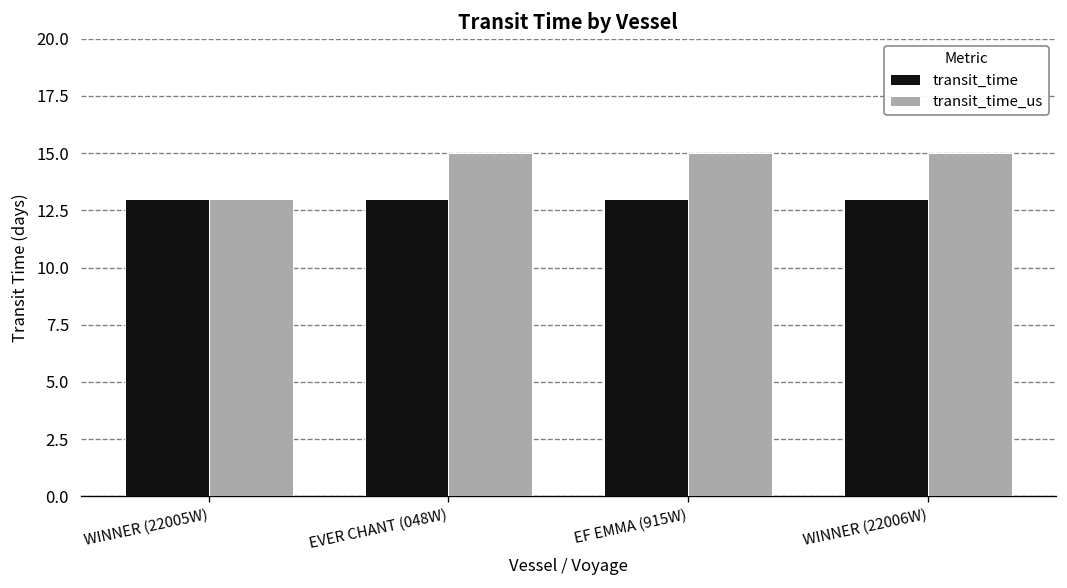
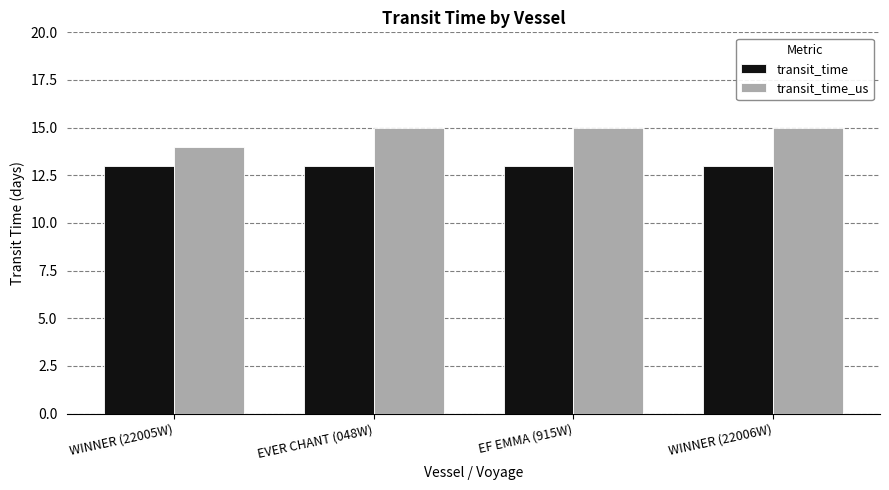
transit_time_us, WINNER (22005W): 13 -> 14
